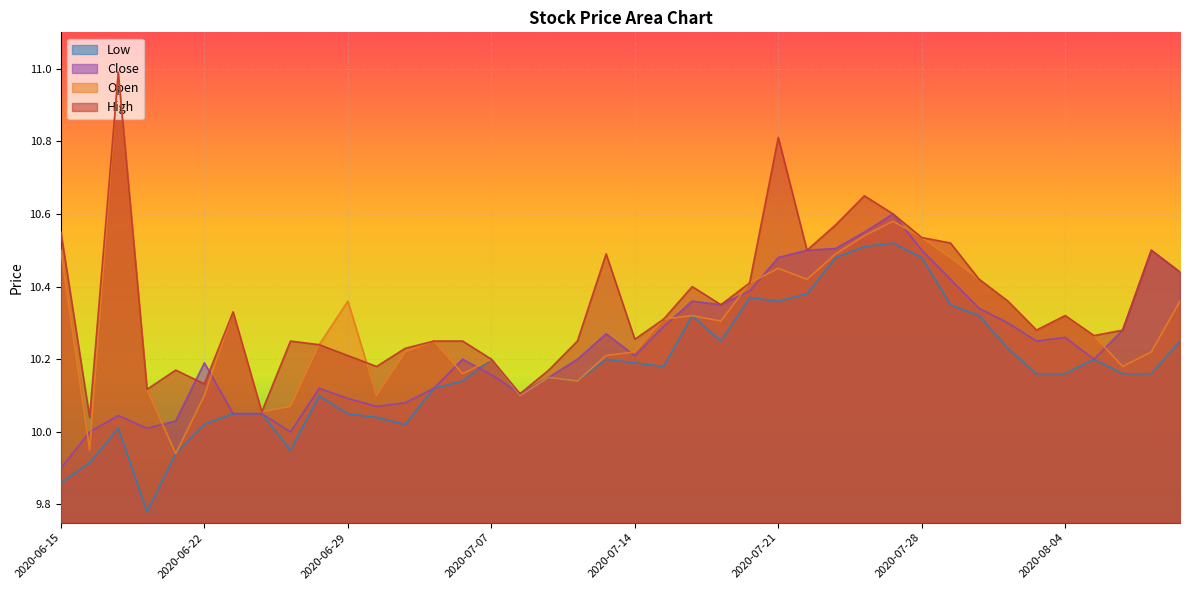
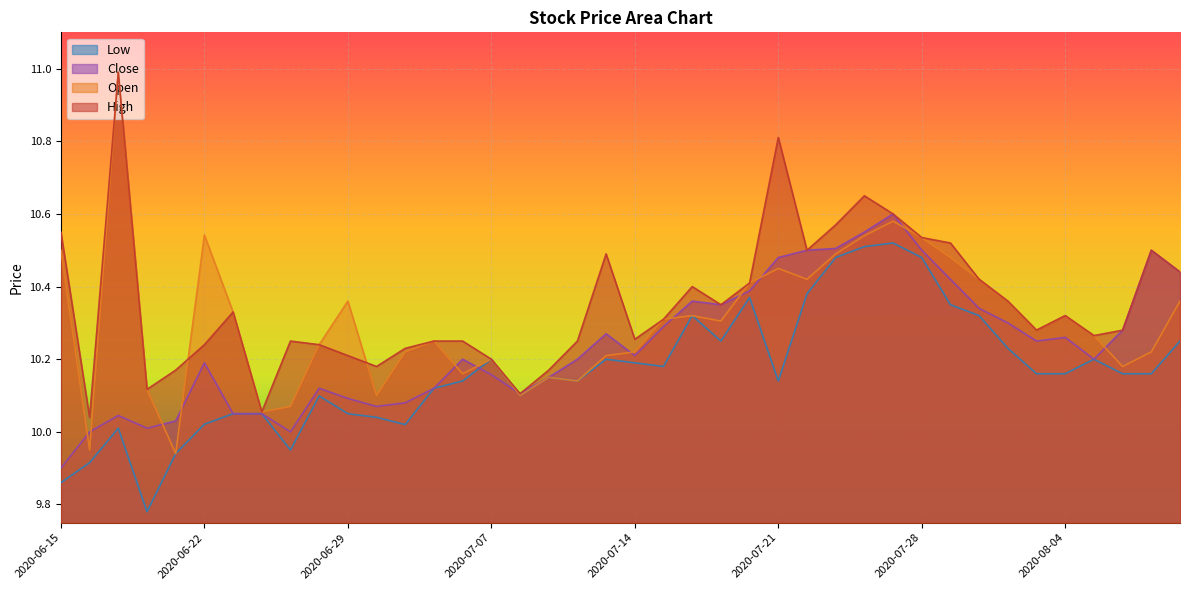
Open, 2020-06-22: 10.10 -> 10.54
High, 2020-06-22: 10.13 -> 10.24
Low, 2020-07-21: 10.36 -> 10.14
